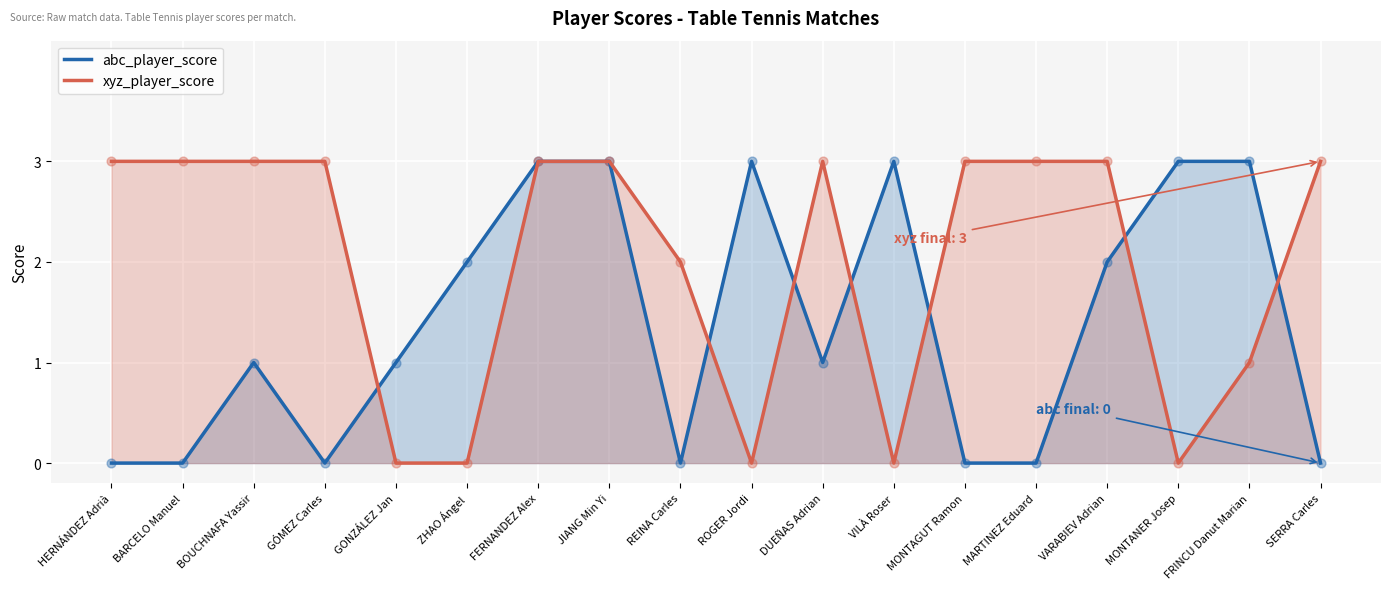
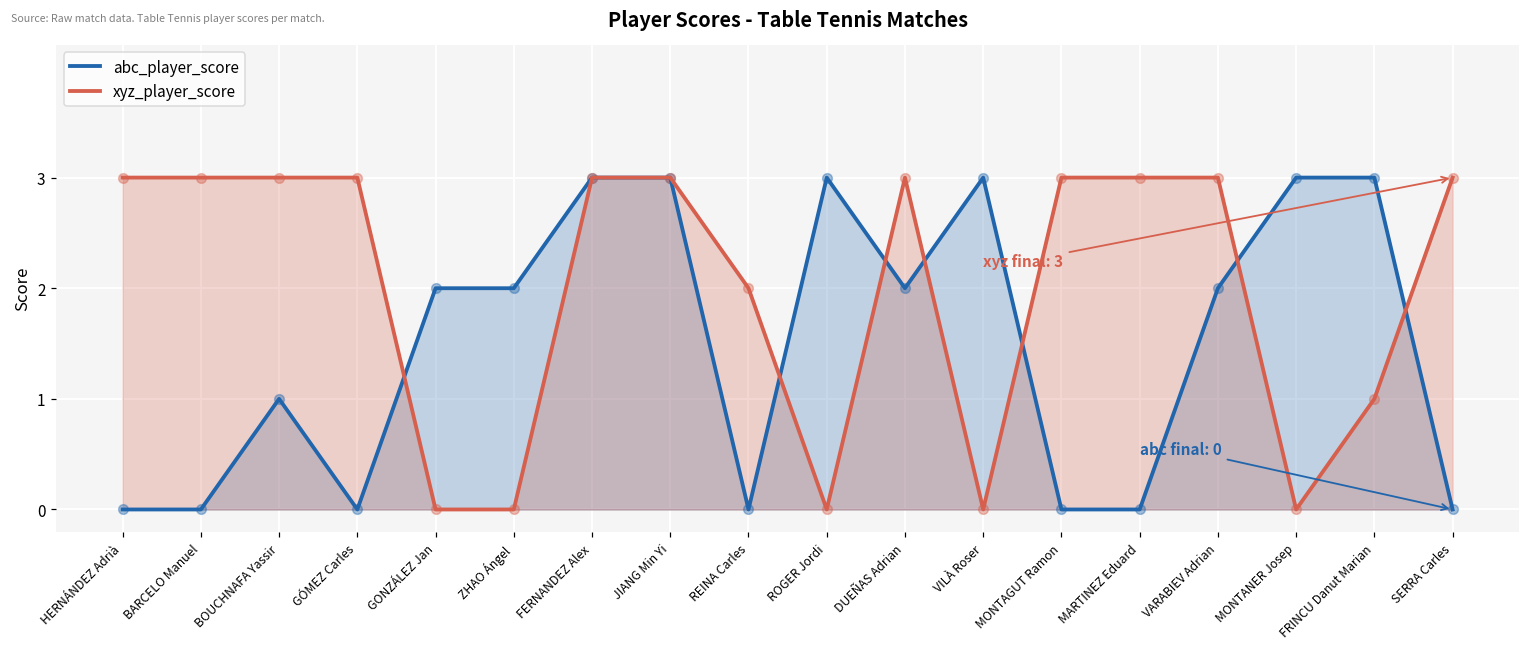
abc_player_score, GONZÁLEZ Jan: 1 -> 2
abc_player_score, DUEÑAS Adrian: 1 -> 2
